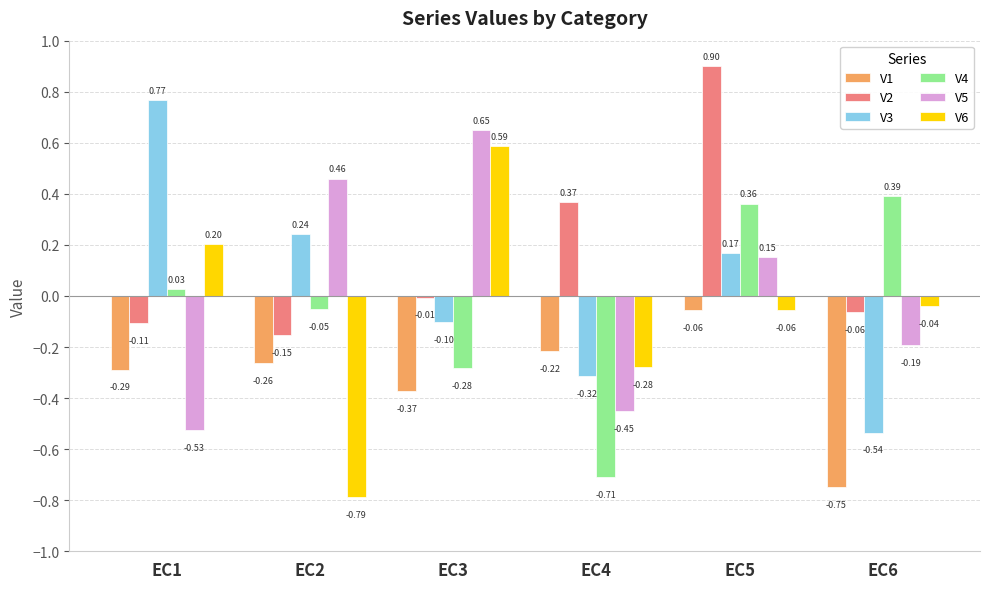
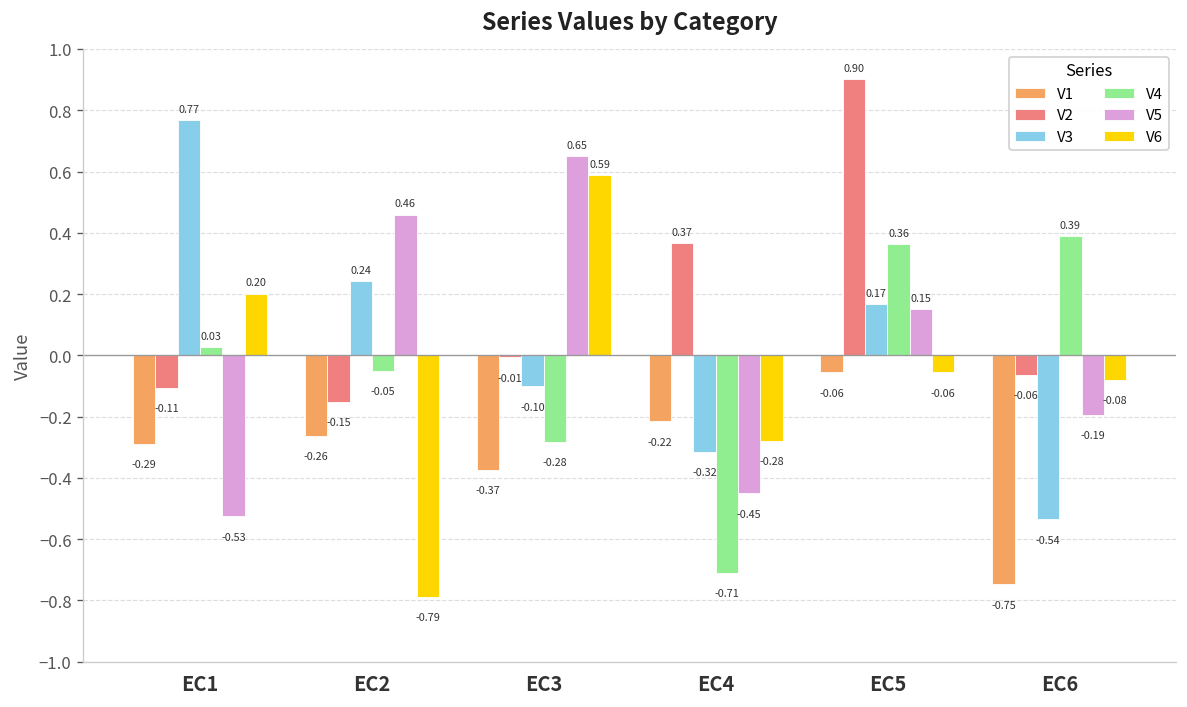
V6, EC6: -0.04 -> -0.08
